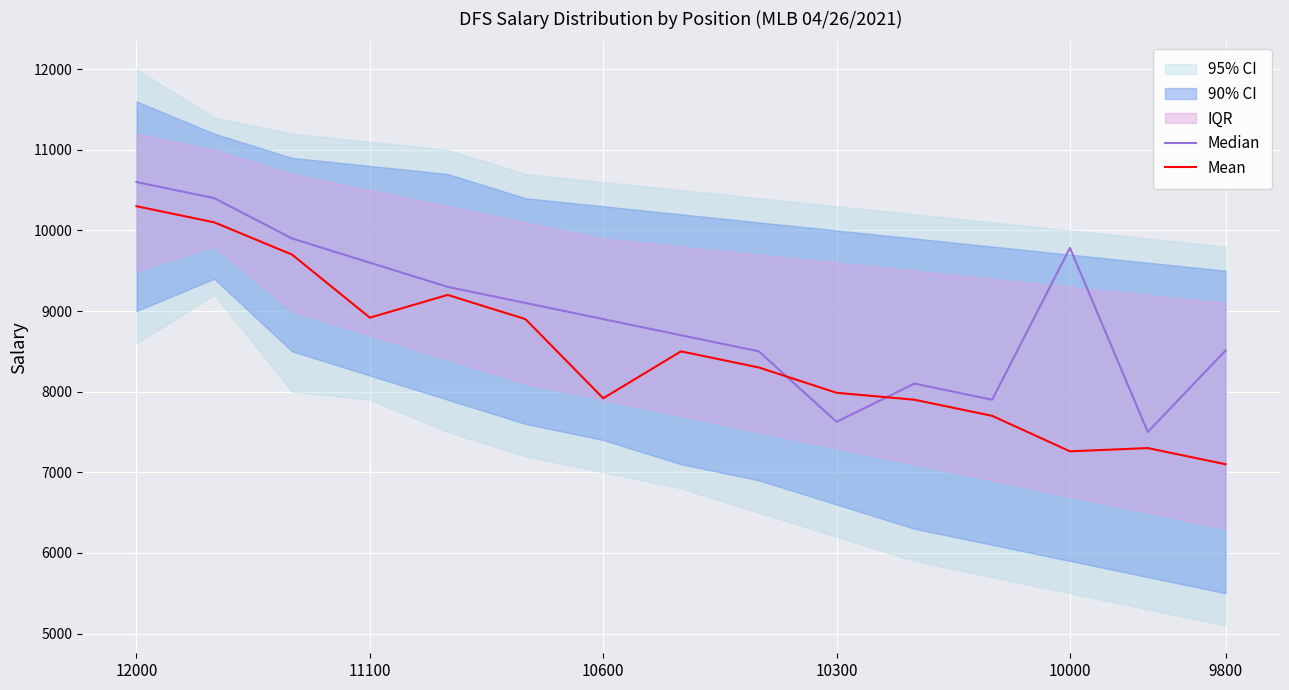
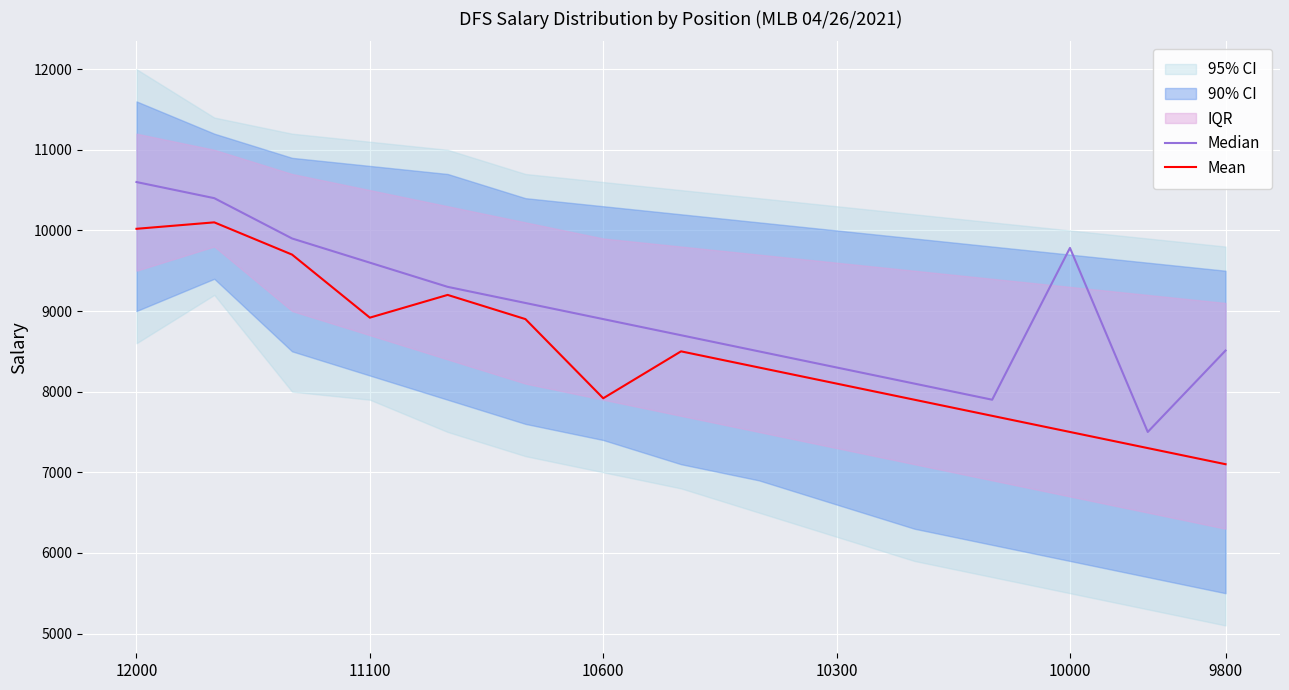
Mean, 12000: 10300 -> 10000
Median, 10300: 7600 -> 8300
Mean, 10300: 8000 -> 8100
Mean, 10000: 7300 -> 7500
